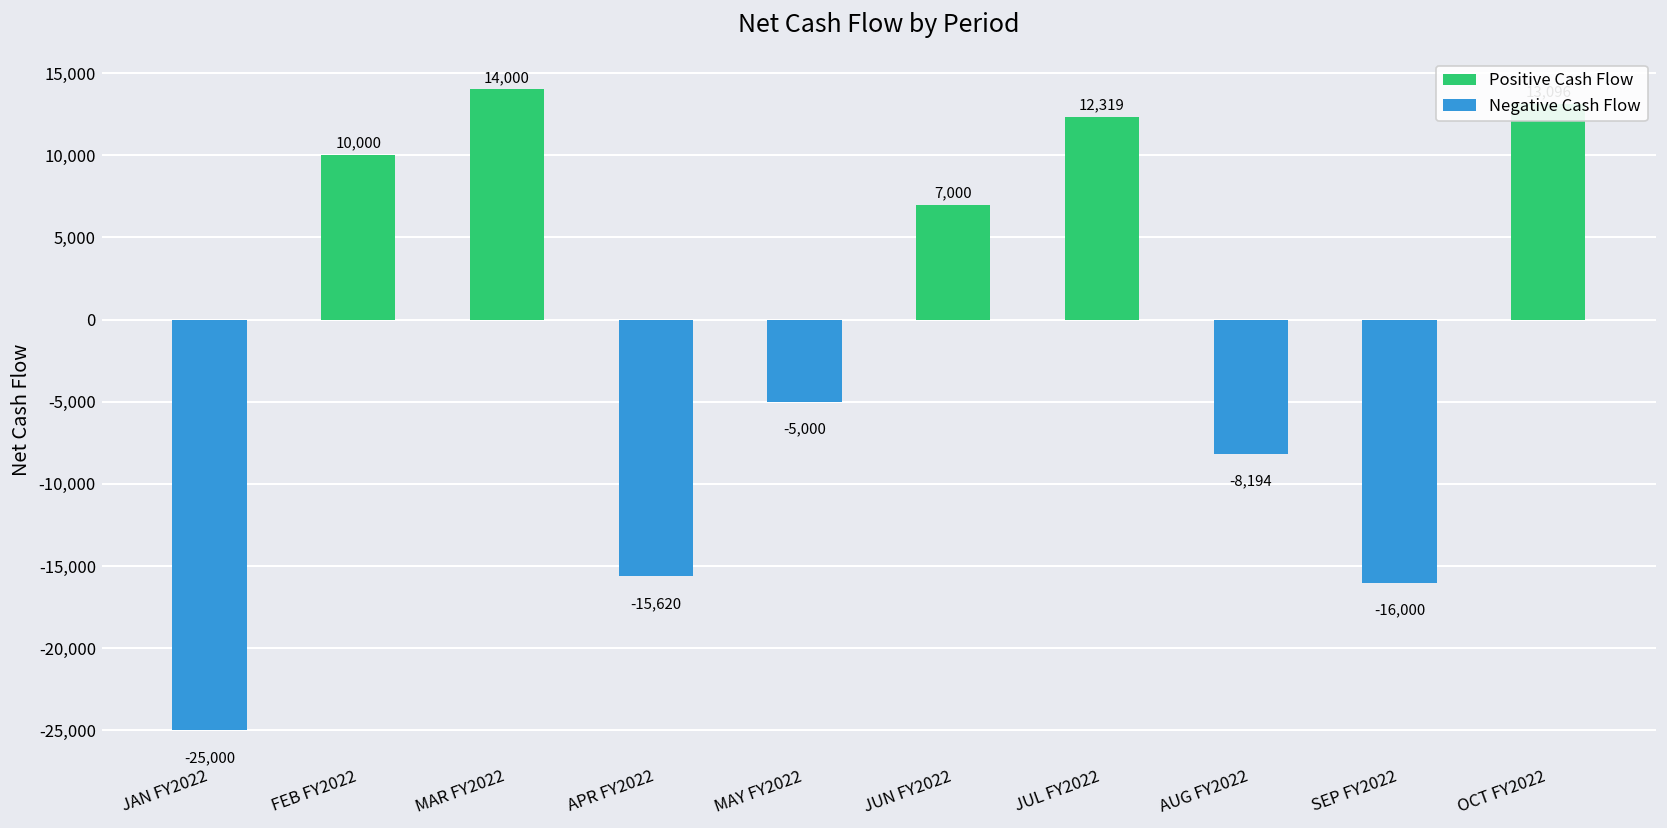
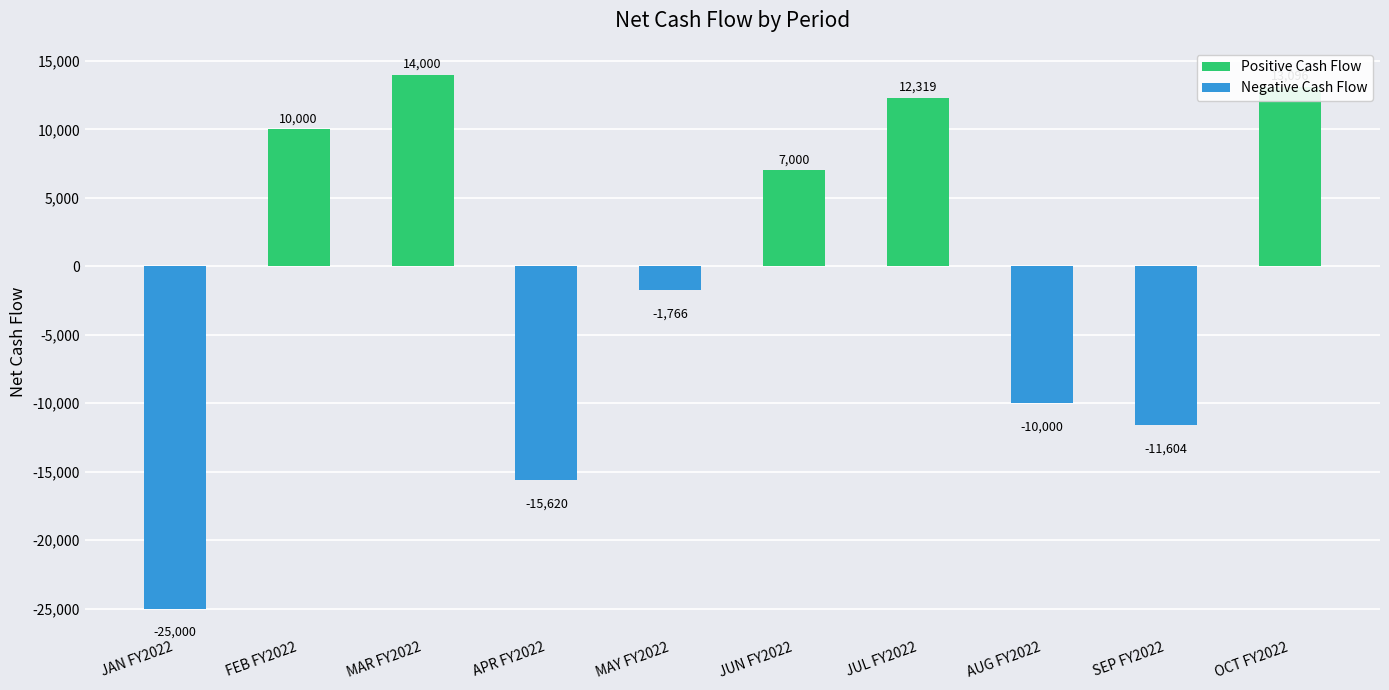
Negative Cash Flow, MAY FY2022: -5,000 -> -1,766
Negative Cash Flow, AUG FY2022: -8,194 -> -10,000
Negative Cash Flow, SEP FY2022: -16,000 -> -11,604
